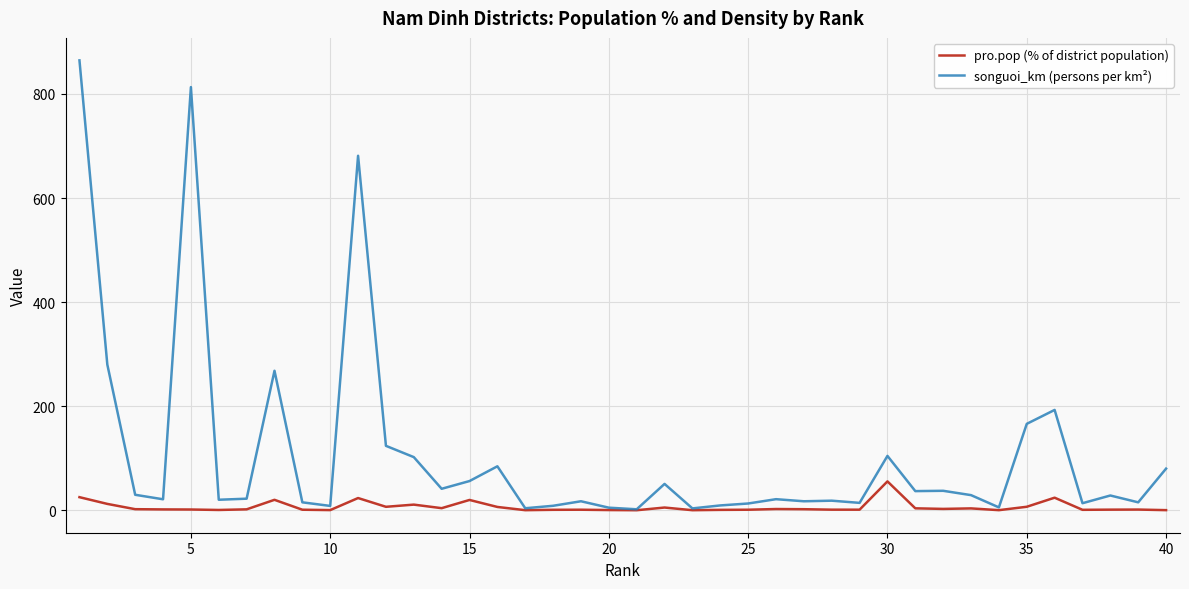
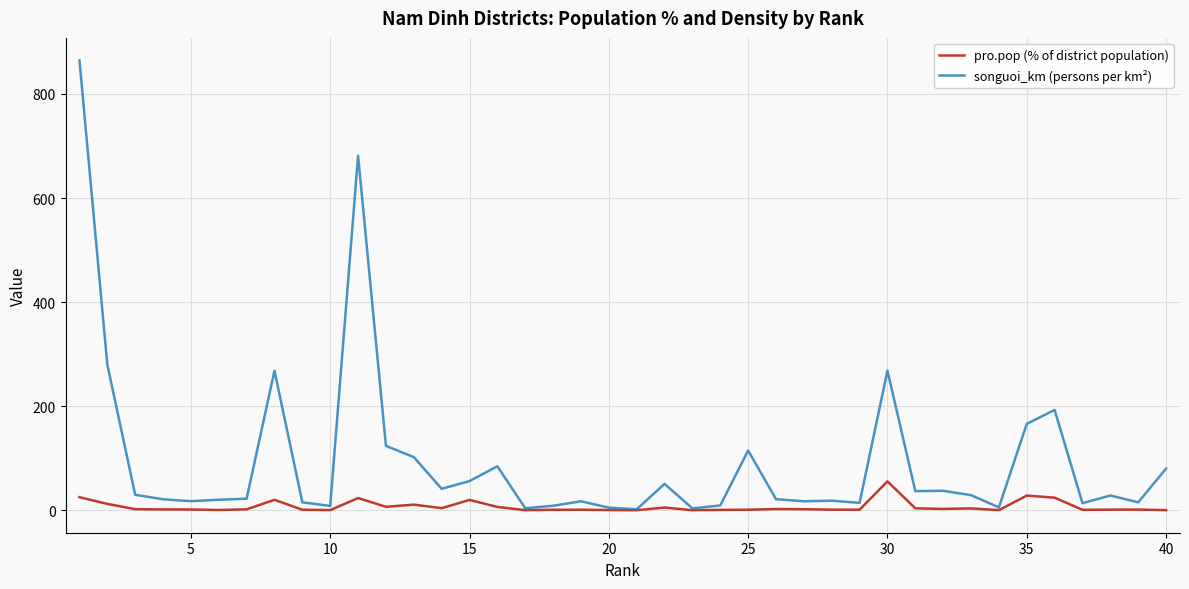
songuoi_km (persons per km²), 5: 810 -> 20
songuoi_km (persons per km²), 25: 10 -> 110
songuoi_km (persons per km²), 30: 100 -> 270
pro.pop (% of district population), 35: 10 -> 30
